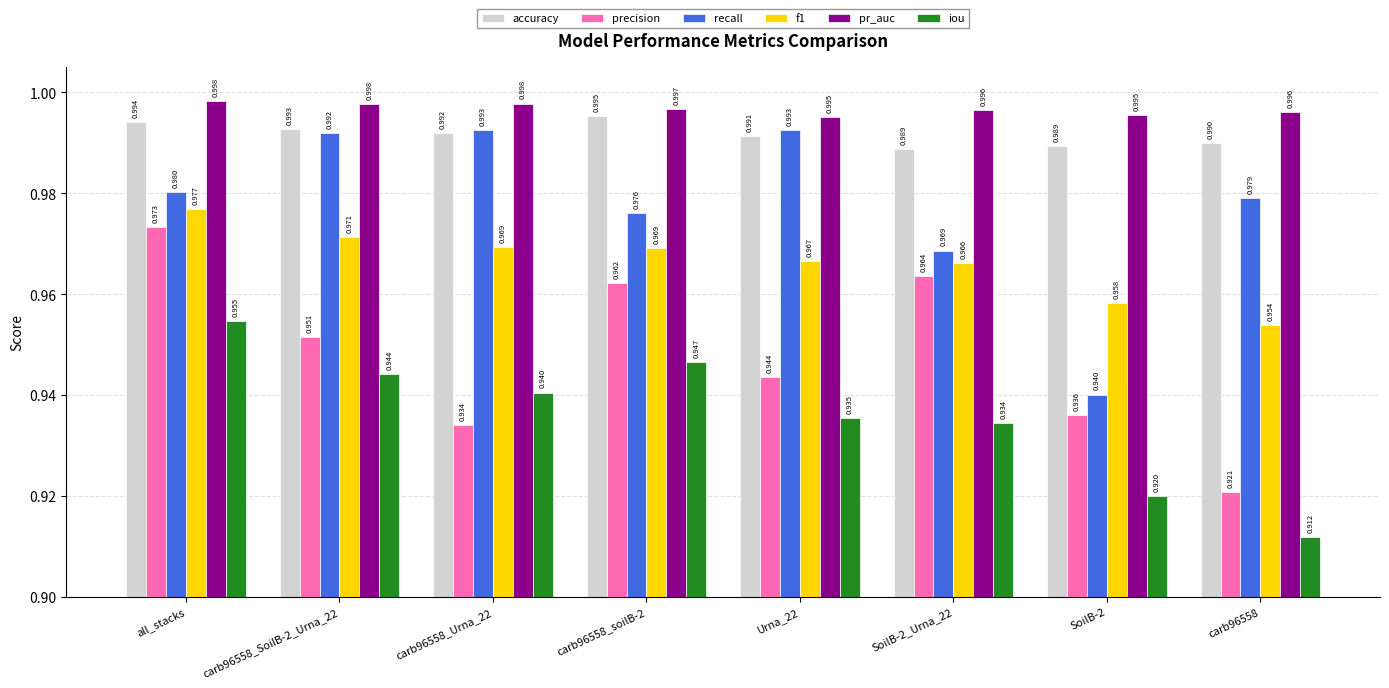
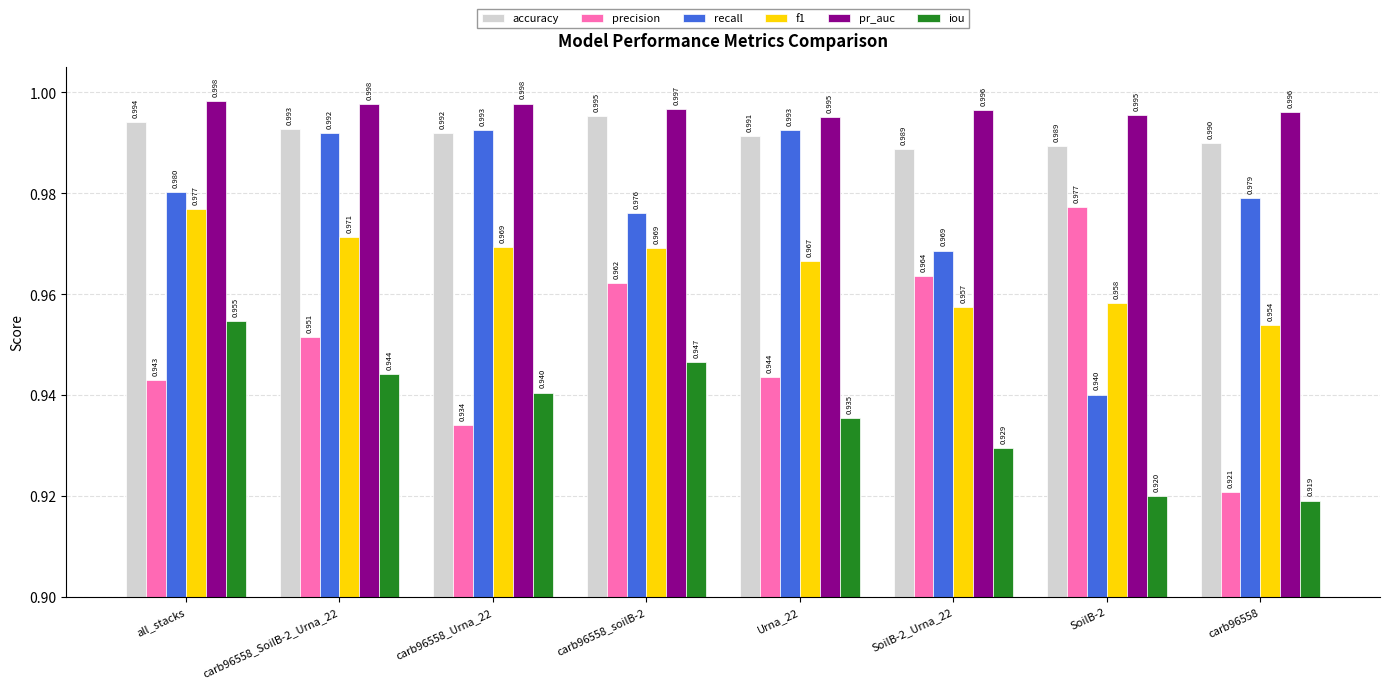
precision, all_stacks: 0.973 -> 0.943
f1, SoilB-2_Urna_22: 0.966 -> 0.957
iou, SoilB-2_Urna_22: 0.934 -> 0.929
precision, SoilB-2: 0.936 -> 0.977
iou, carb96558: 0.912 -> 0.919
